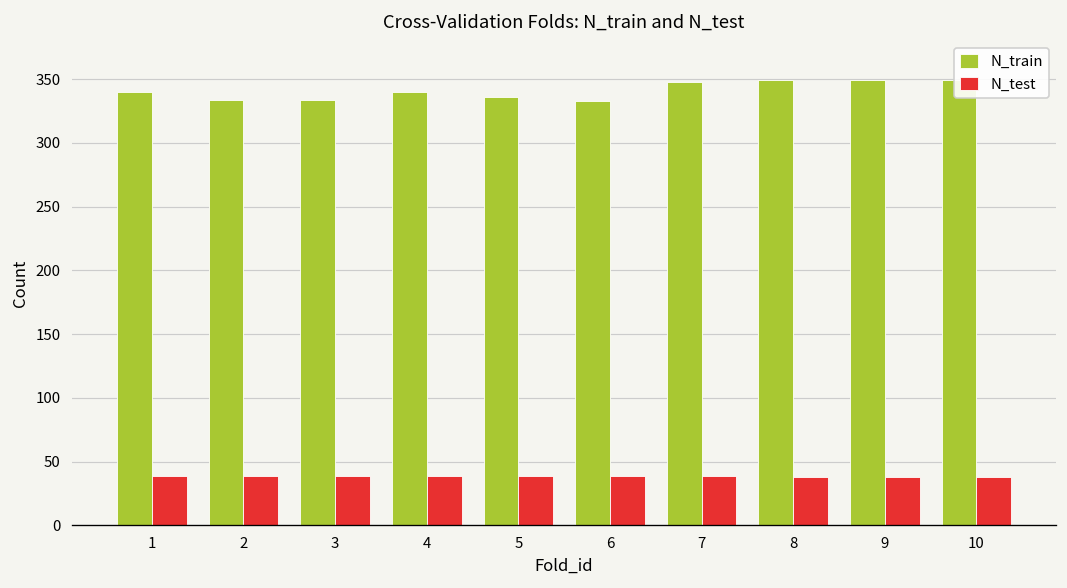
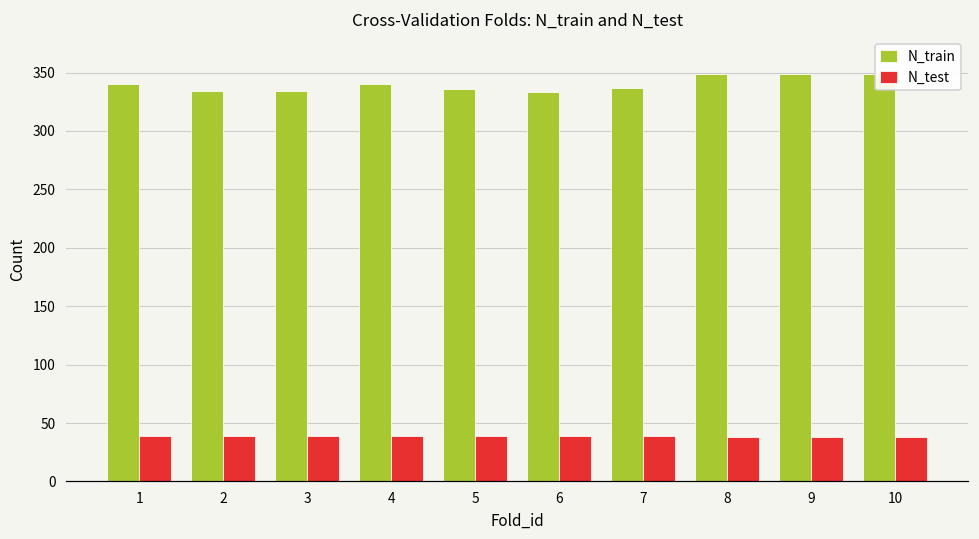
N_train, 7: 348 -> 337
